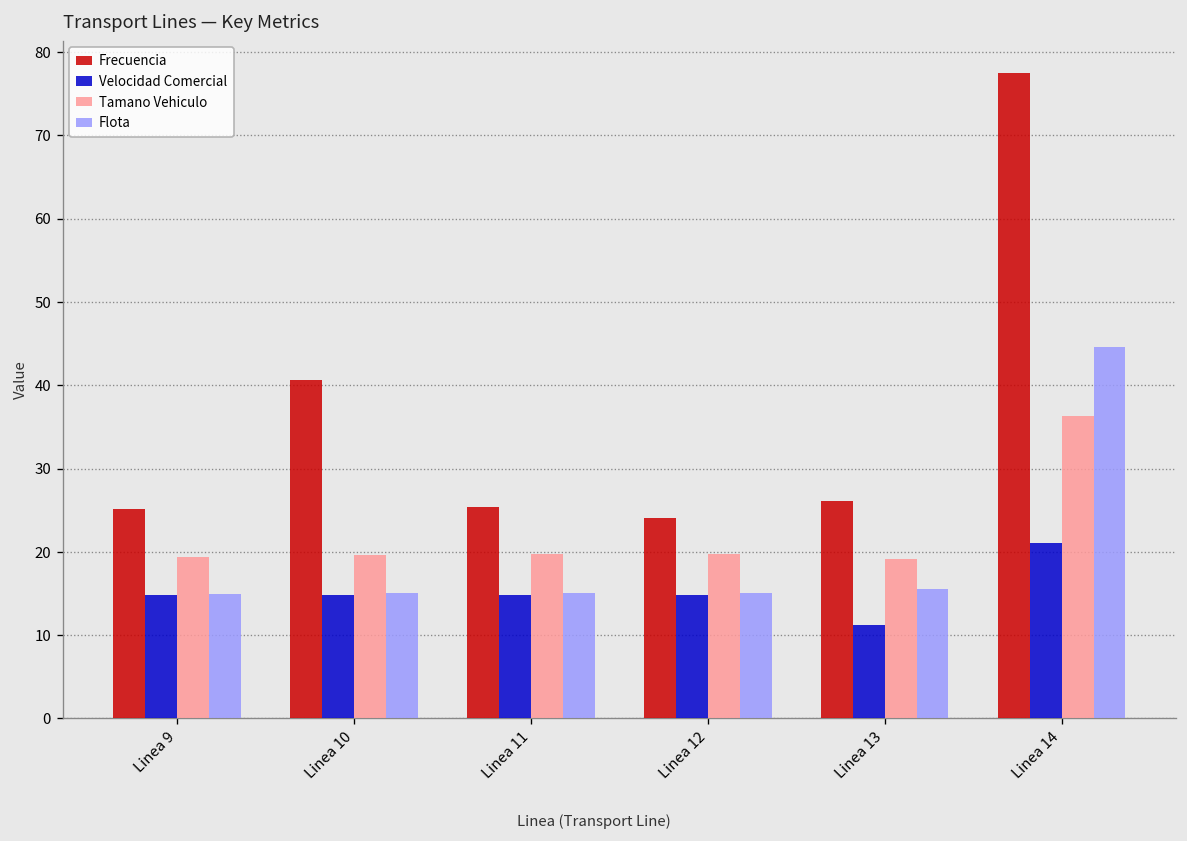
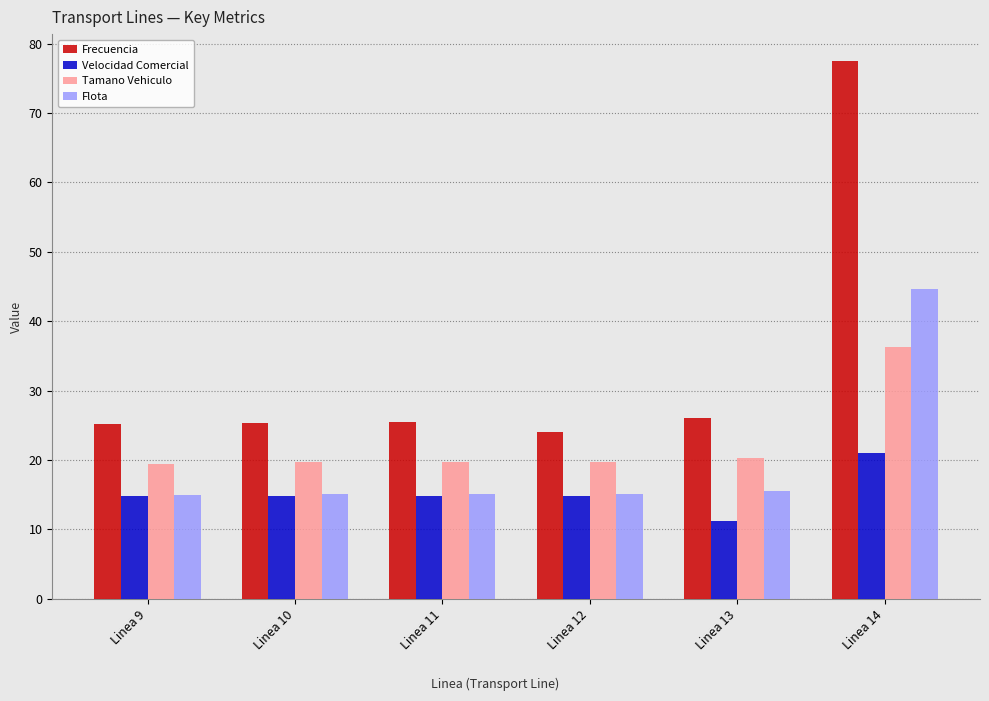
Frecuencia, Linea 10: 41 -> 25
Tamano Vehiculo, Linea 13: 19 -> 20
